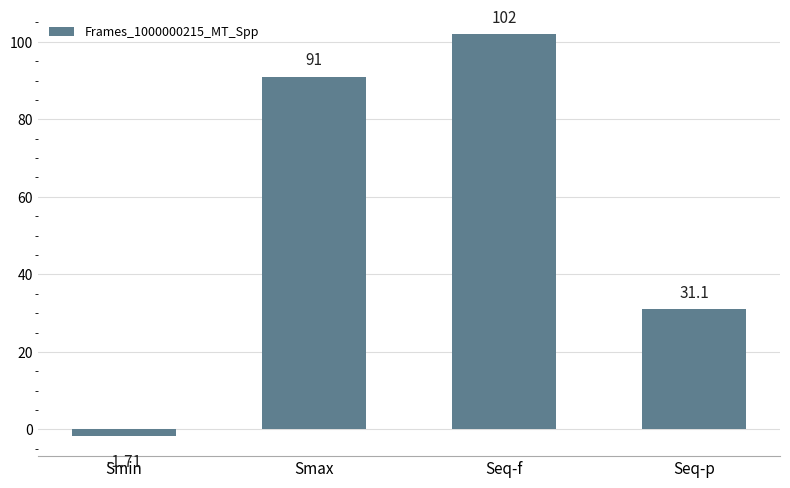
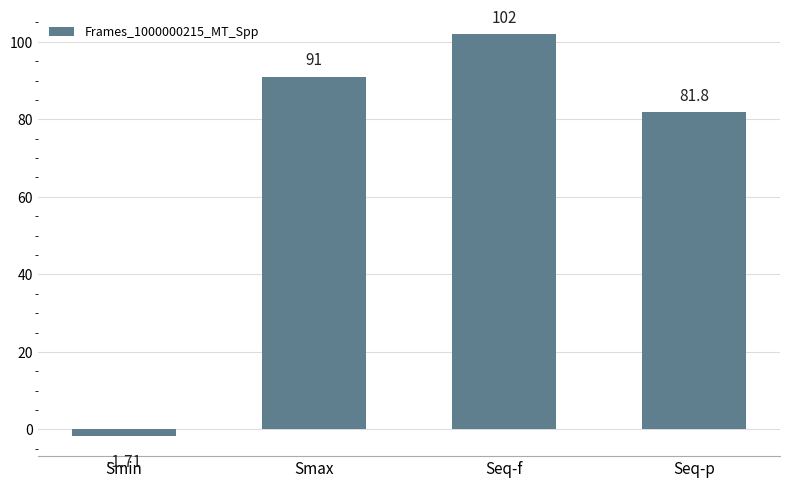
Seq-p: 31.1 -> 81.8
